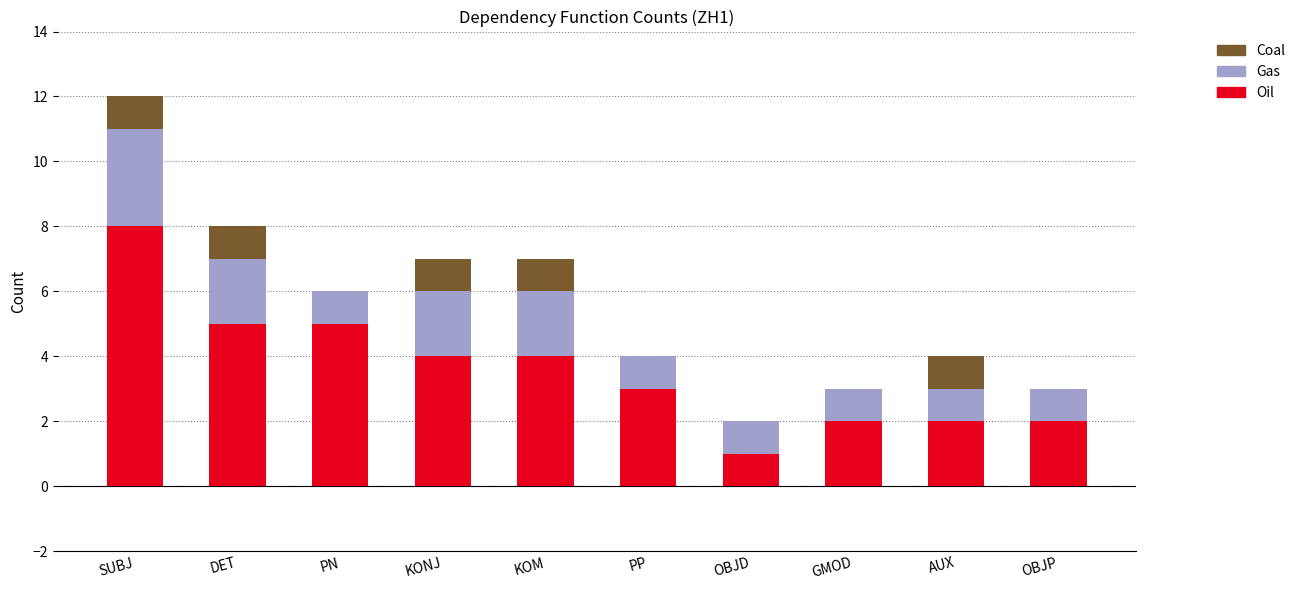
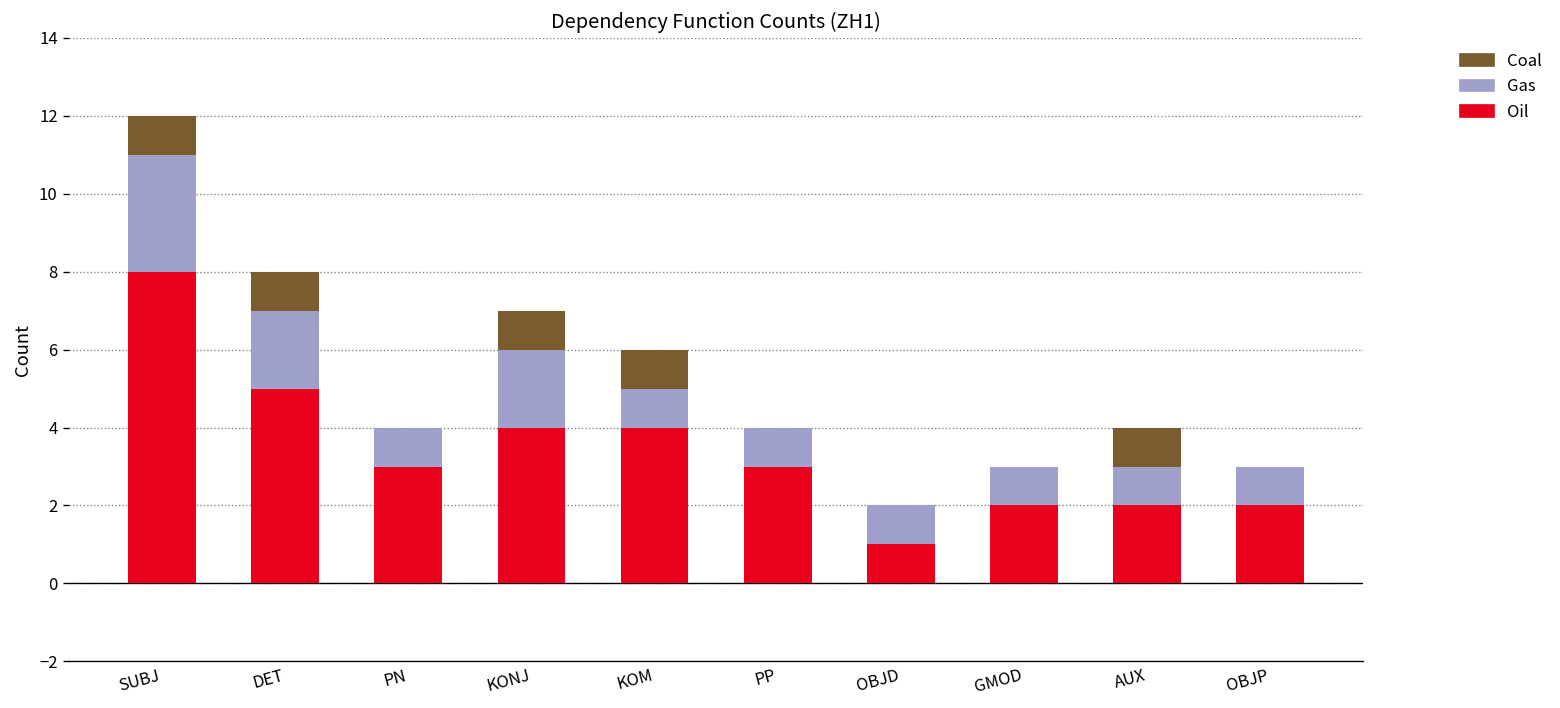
Oil, PN: 5 -> 3
Gas, KOM: 2 -> 1
